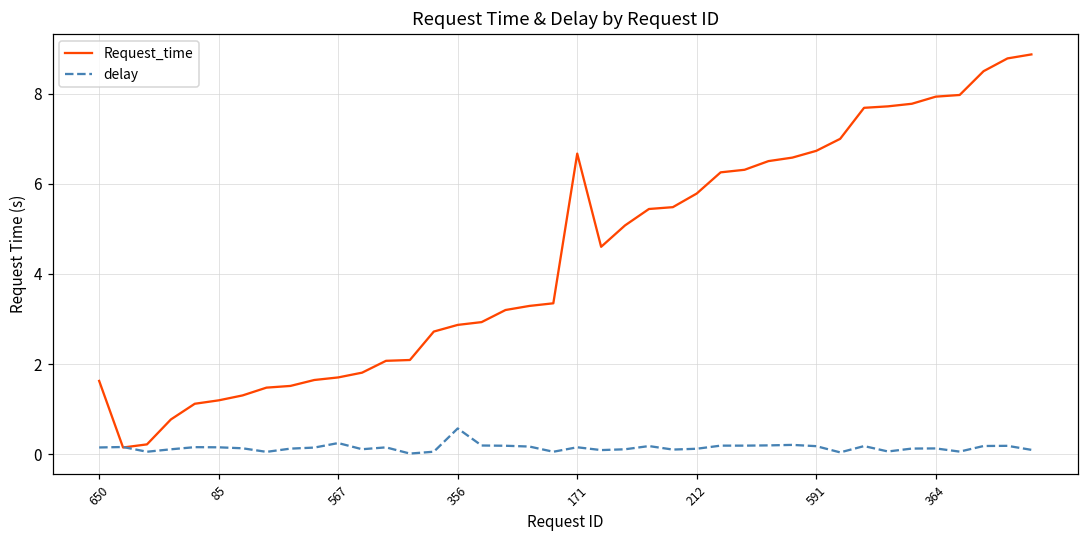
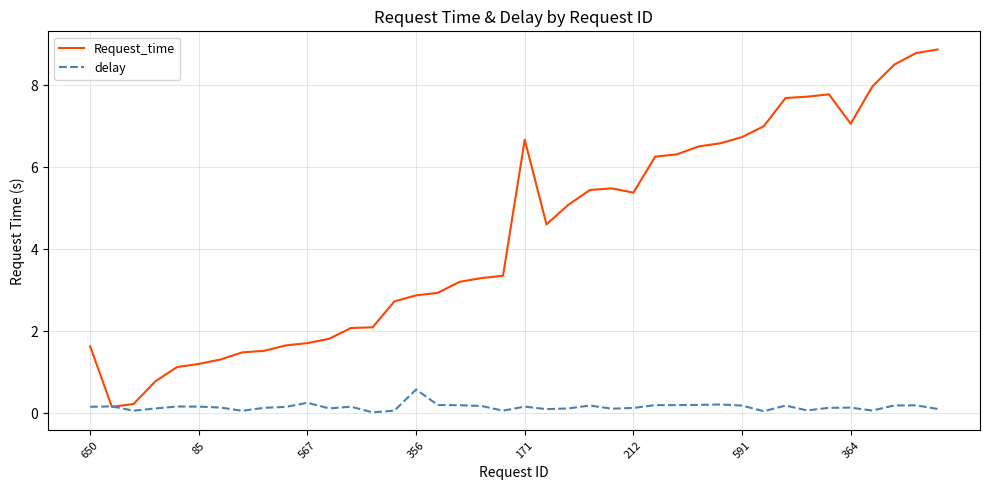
Request_time, 212: 5.8 -> 5.4
Request_time, 364: 7.9 -> 7.1
